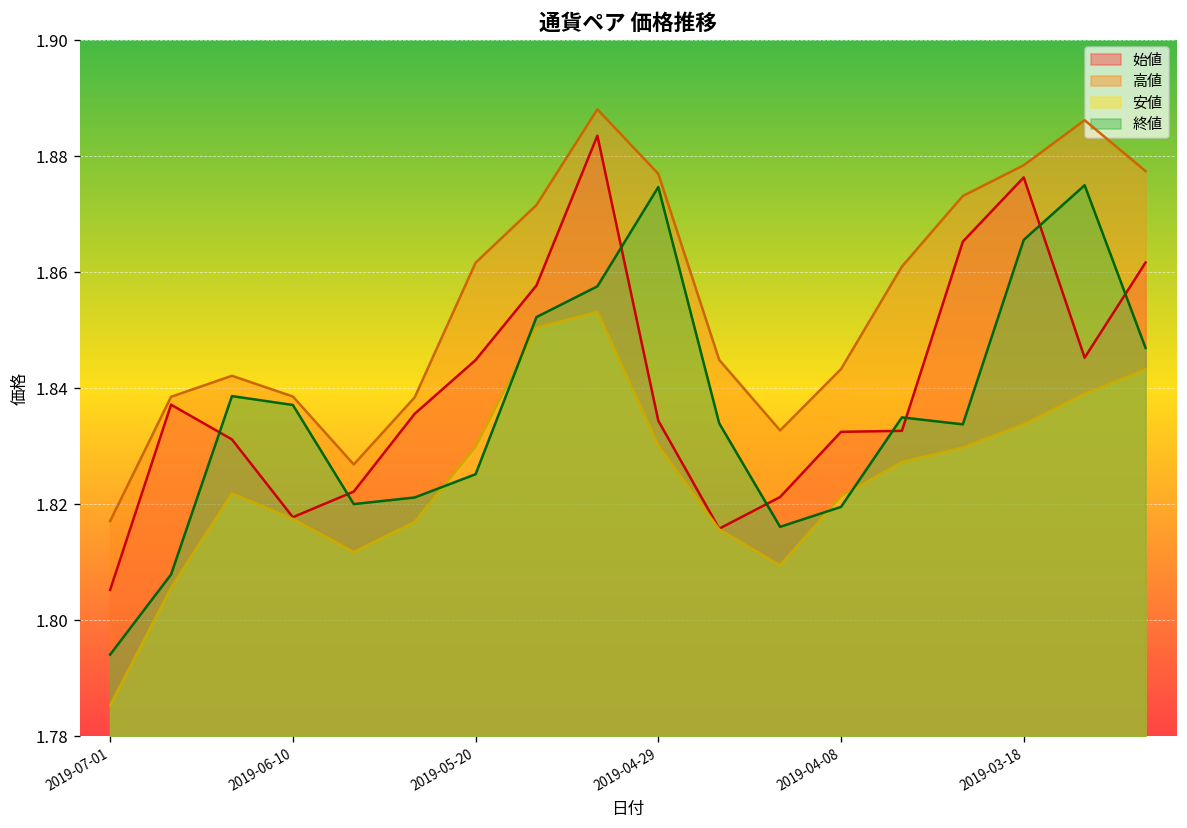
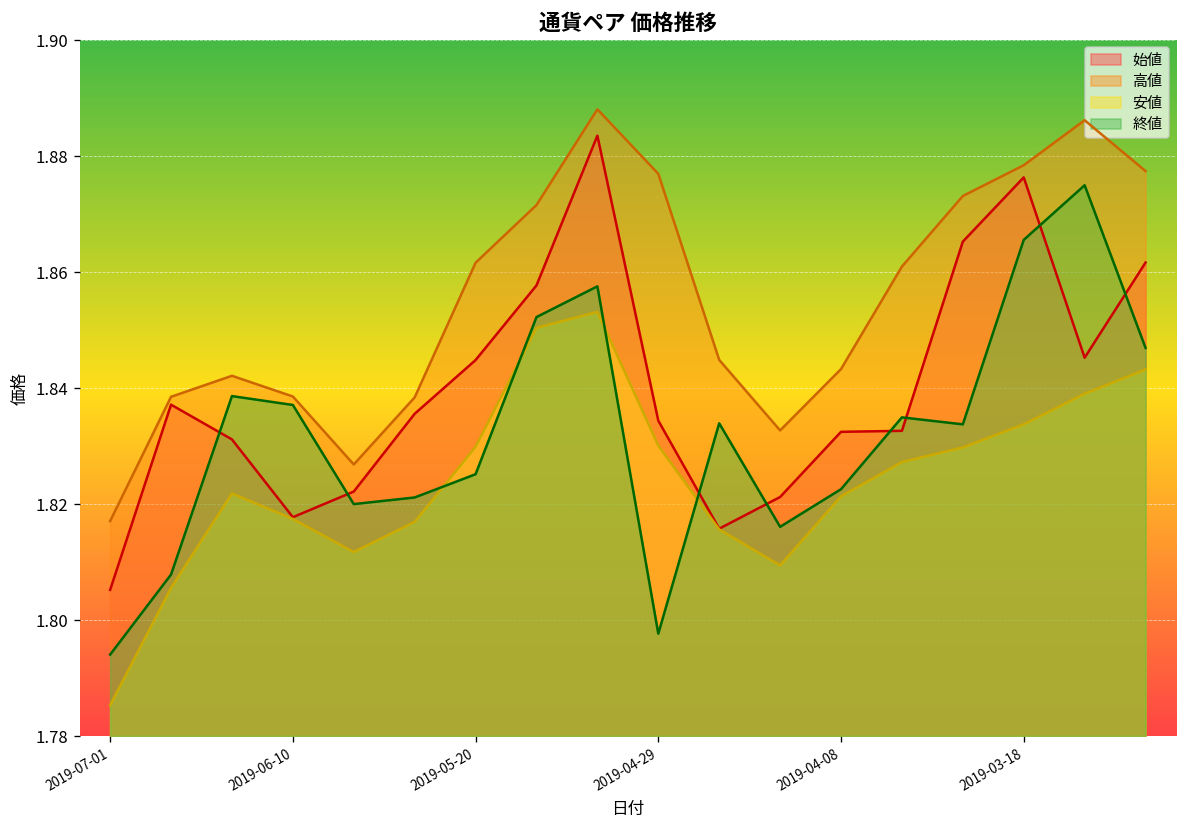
終値, 2019-04-29: 1.875 -> 1.798
終値, 2019-04-08: 1.820 -> 1.823
